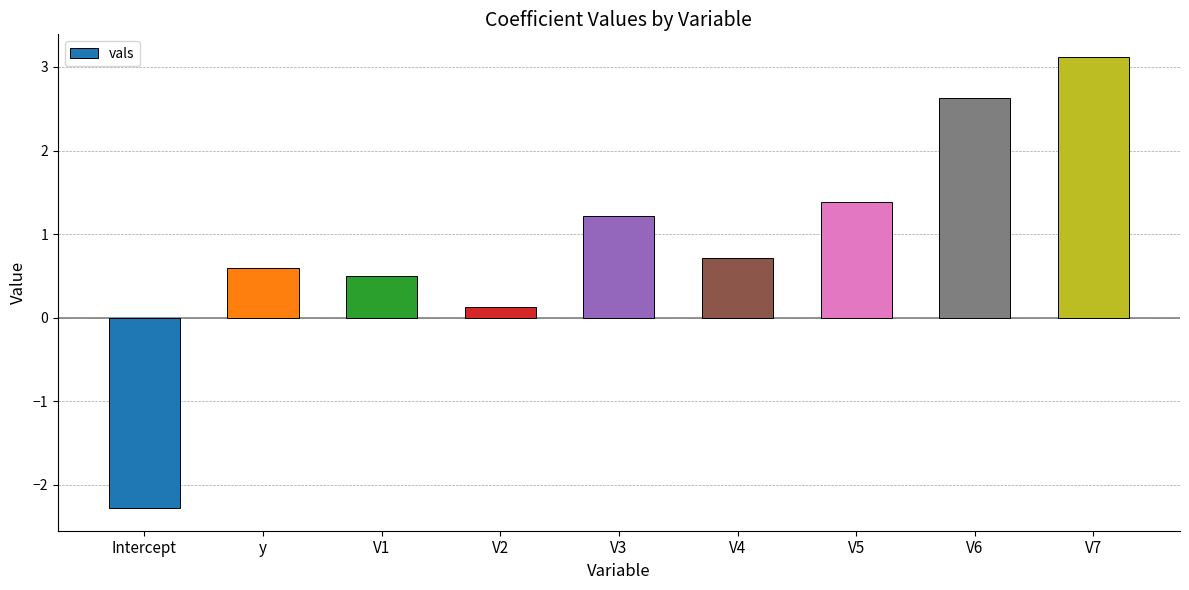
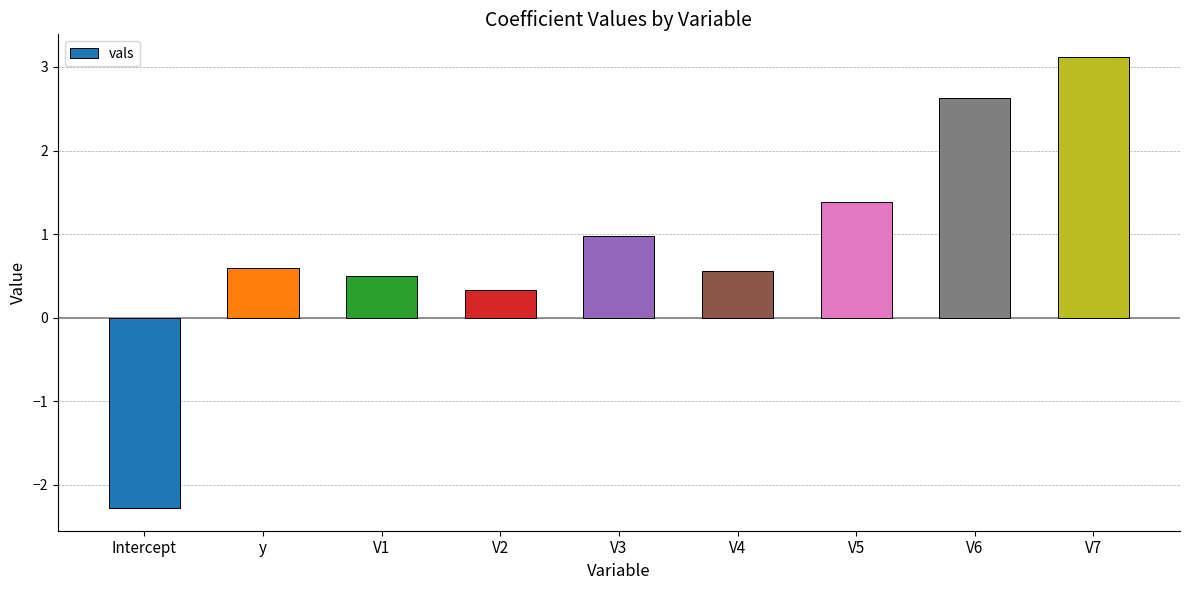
V2: 0.1 -> 0.3
V3: 1.2 -> 1.0
V4: 0.7 -> 0.6
